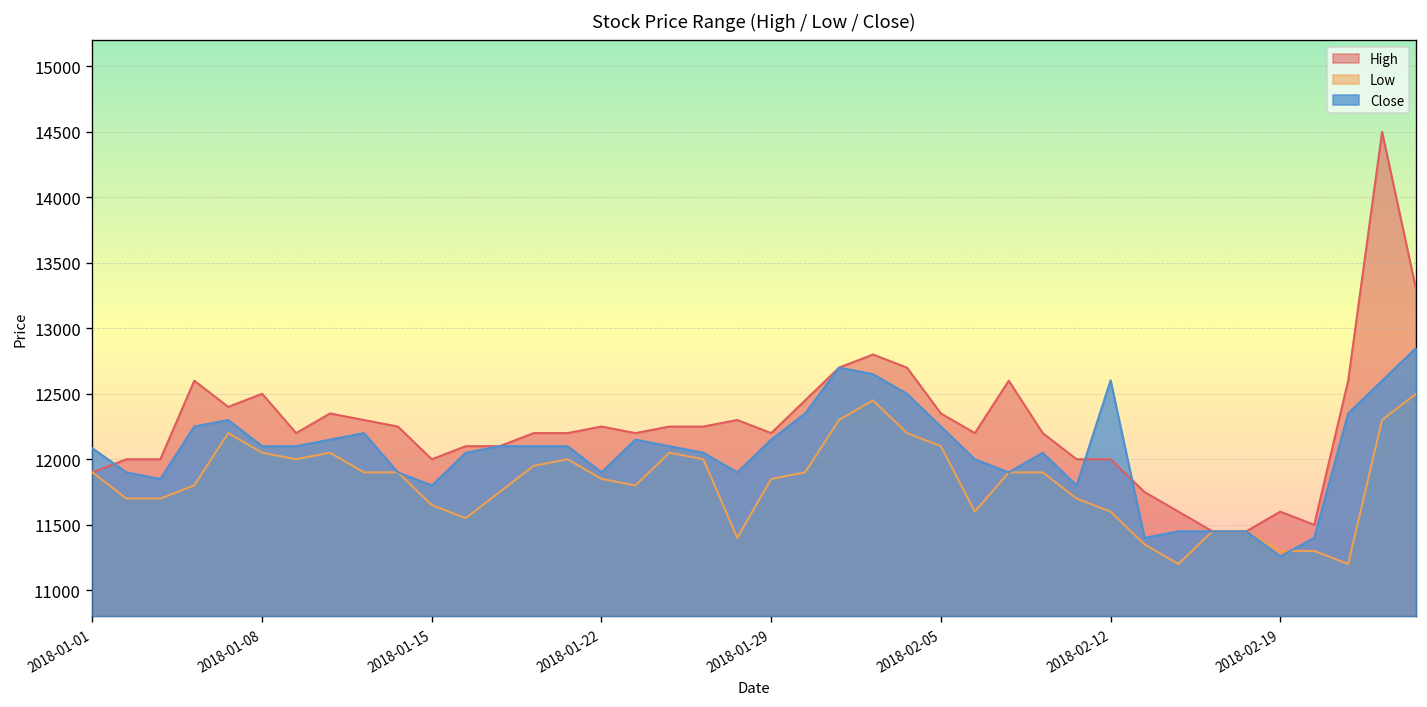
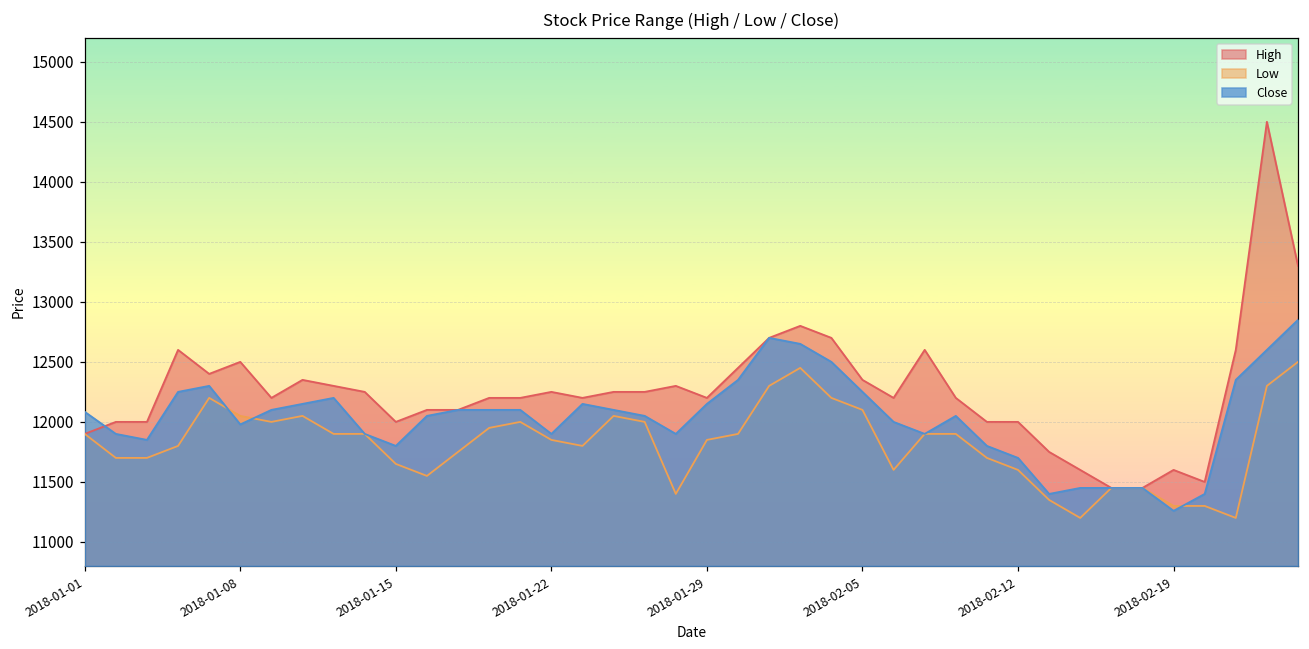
Close, 2018-01-08: 12100 -> 11980
Close, 2018-02-12: 12600 -> 11700
